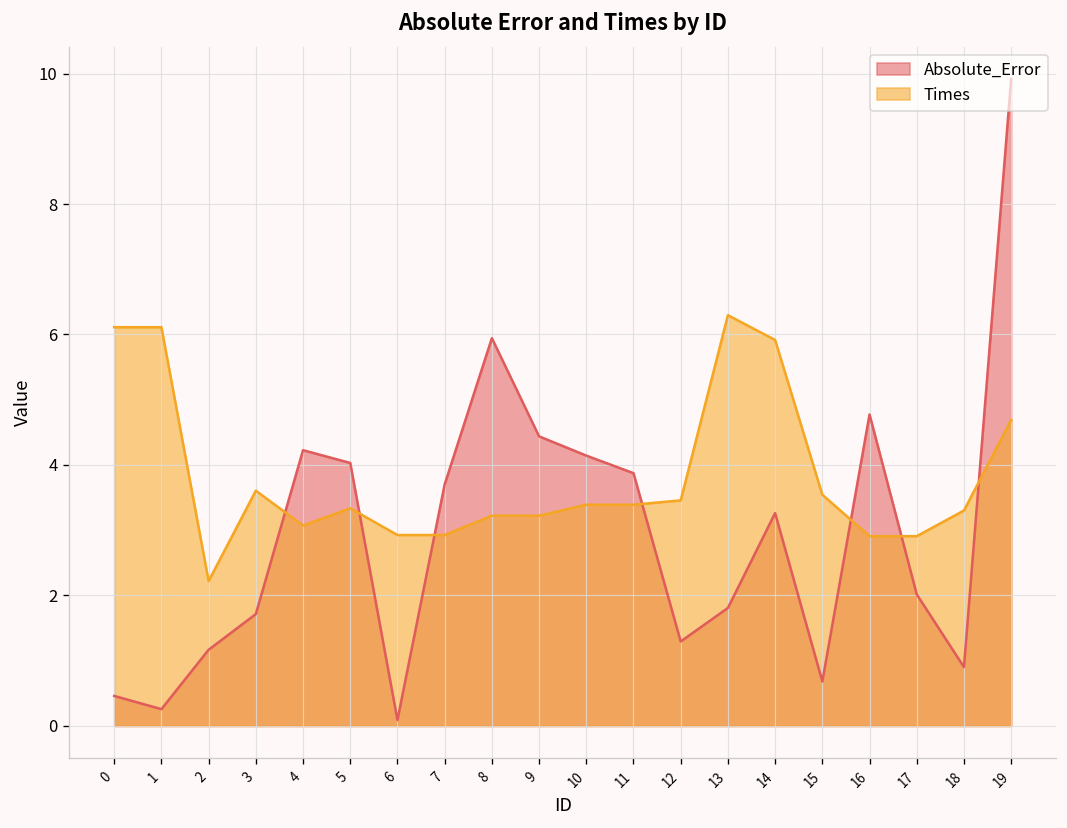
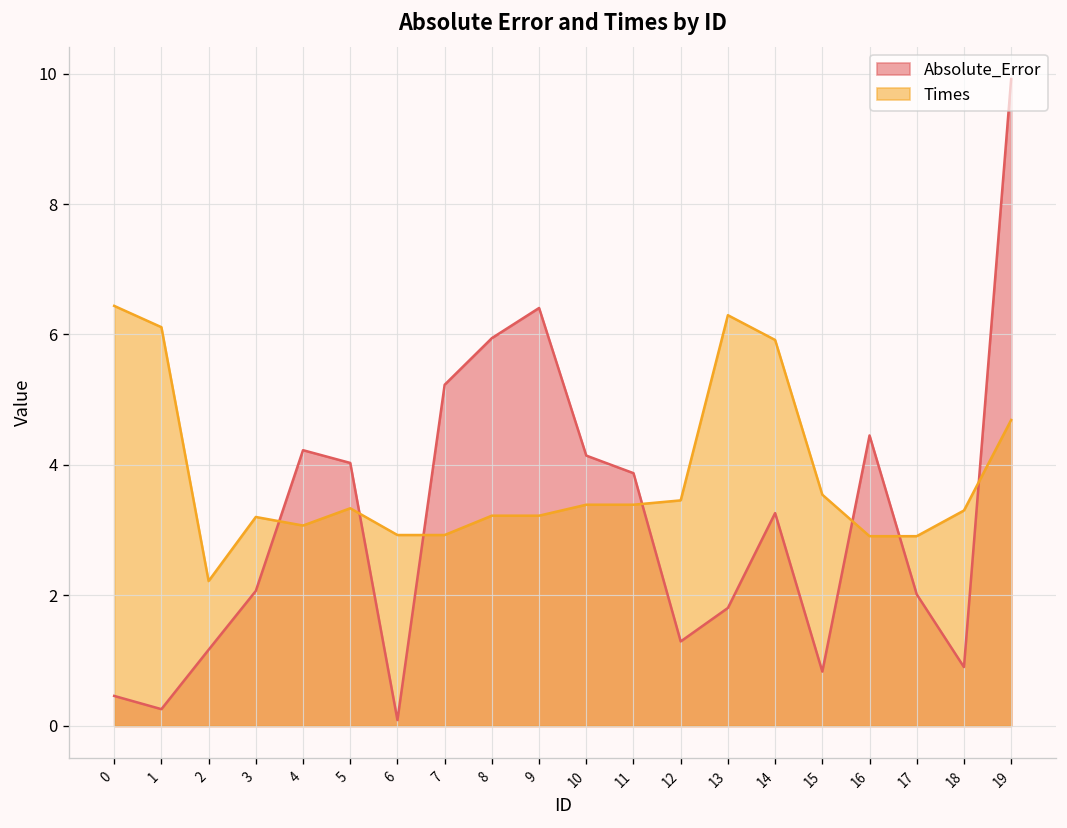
Times, 0: 6.1 -> 6.4
Absolute_Error, 3: 1.7 -> 2.1
Times, 3: 3.6 -> 3.2
Absolute_Error, 7: 3.7 -> 5.2
Absolute_Error, 9: 4.4 -> 6.4
Absolute_Error, 15: 0.7 -> 0.8
Absolute_Error, 16: 4.8 -> 4.5
